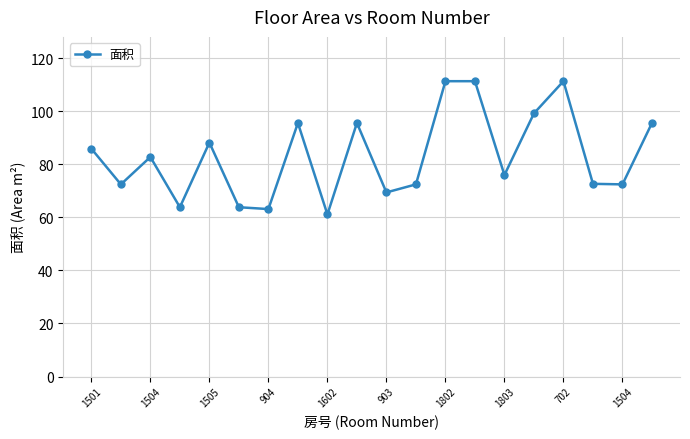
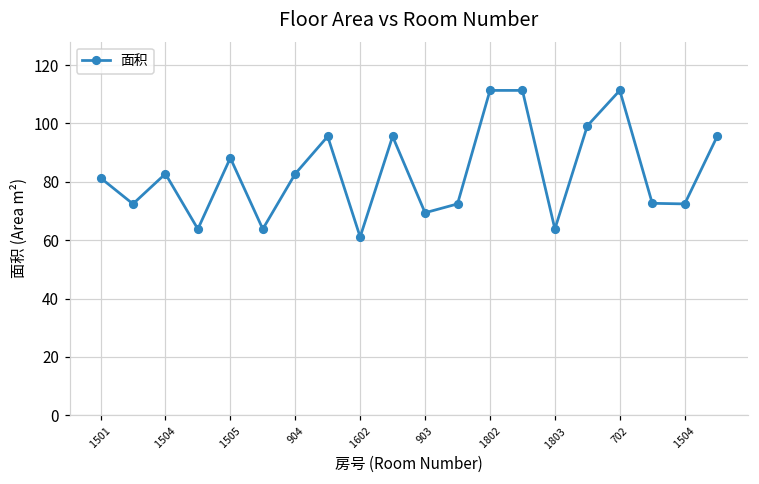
1501: 86 -> 81
904: 63 -> 83
1803: 76 -> 64
